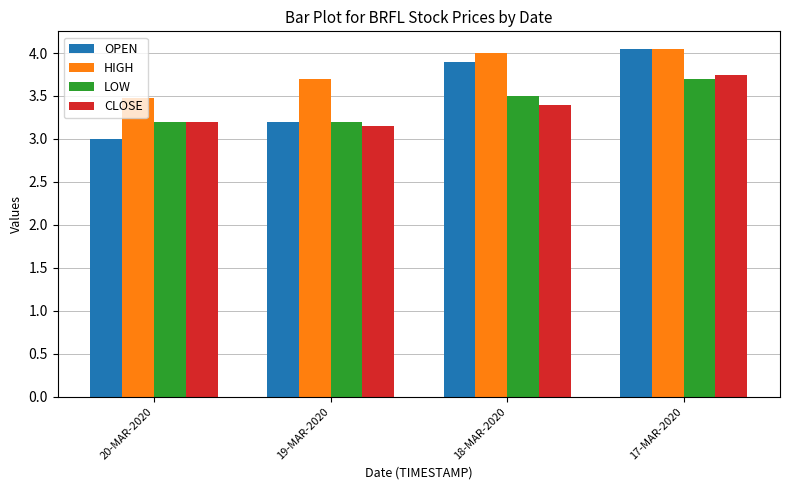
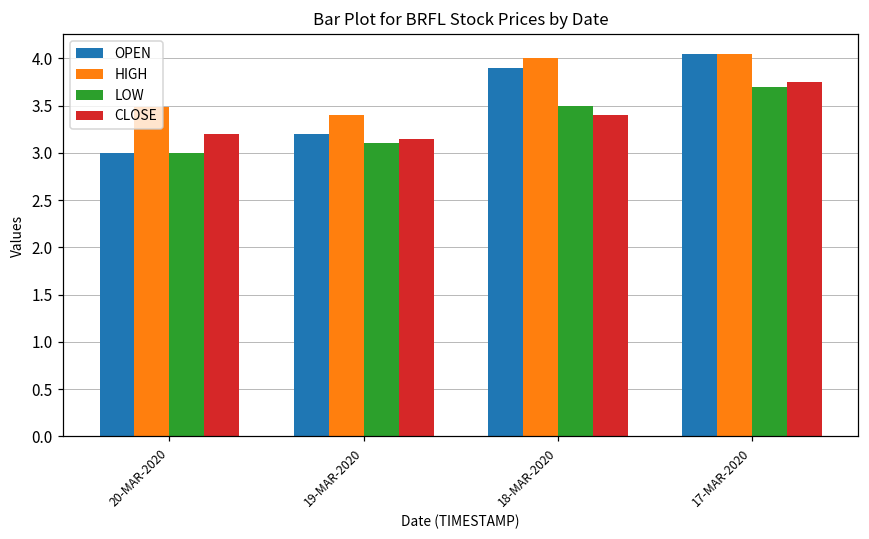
LOW, 20-MAR-2020: 3.2 -> 3.0
HIGH, 19-MAR-2020: 3.7 -> 3.4
LOW, 19-MAR-2020: 3.2 -> 3.1
